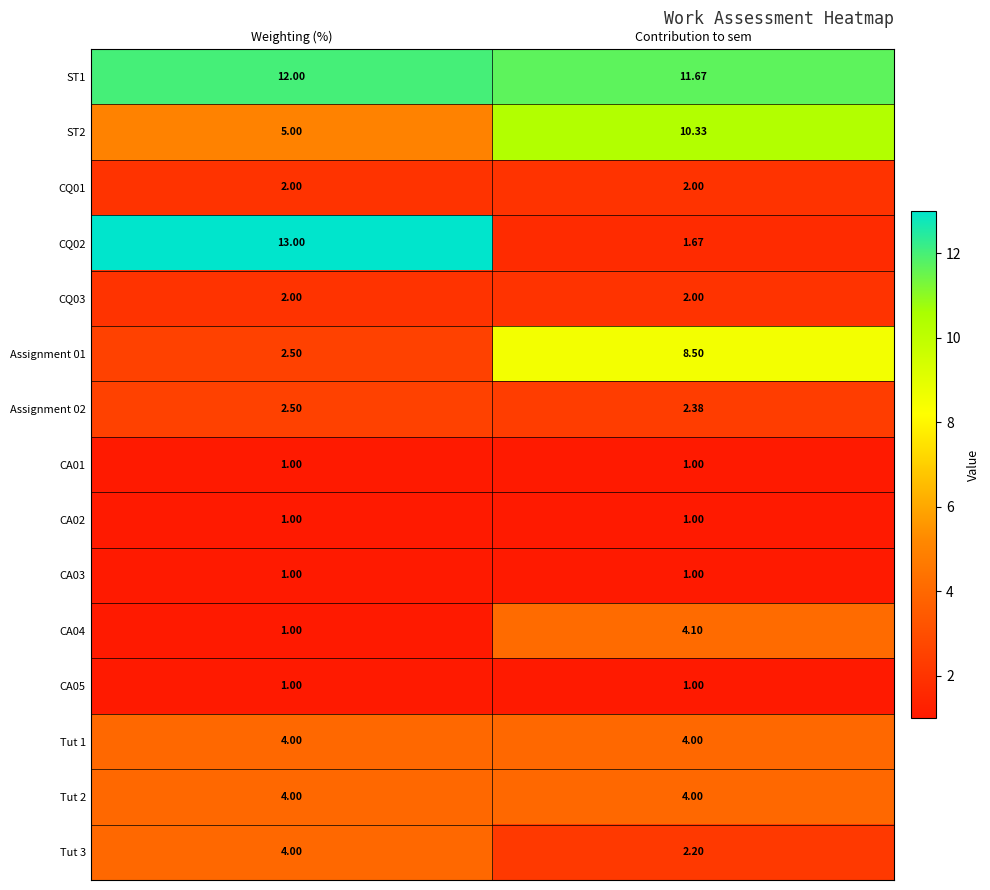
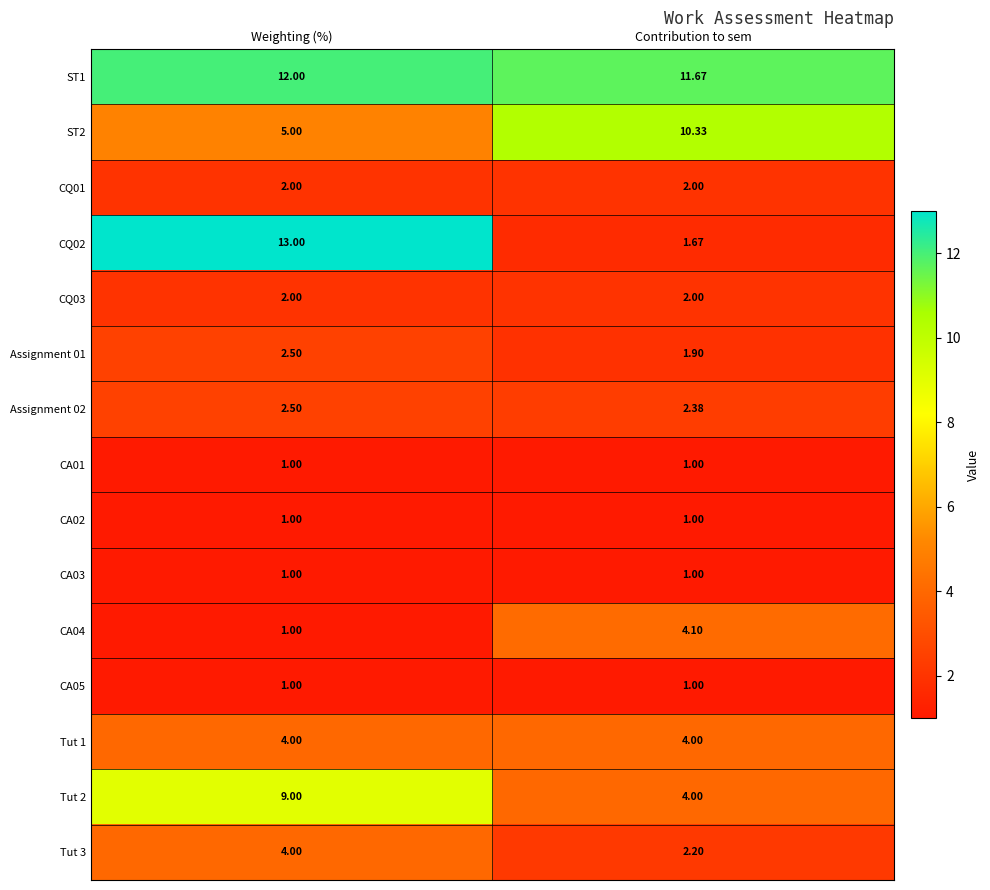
Assignment 01, Contribution to sem: 8.50 -> 1.90
Tut 2, Weighting (%): 4.00 -> 9.00
